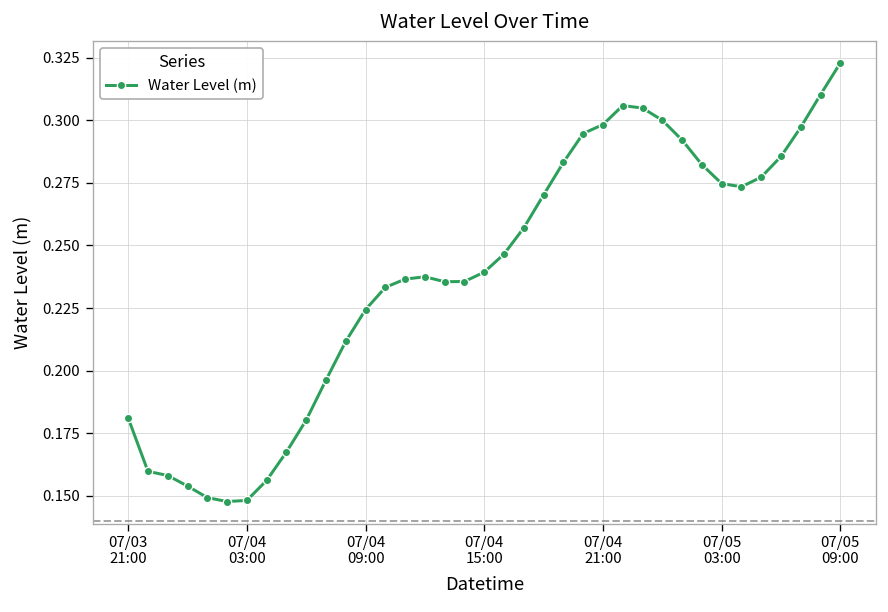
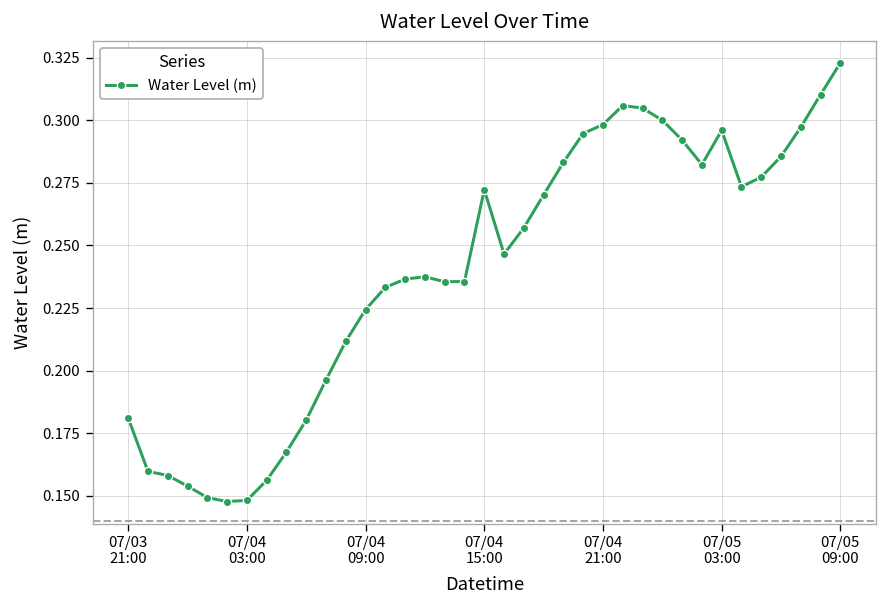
07/04 15:00: 0.239 -> 0.272
07/05 03:00: 0.275 -> 0.296
